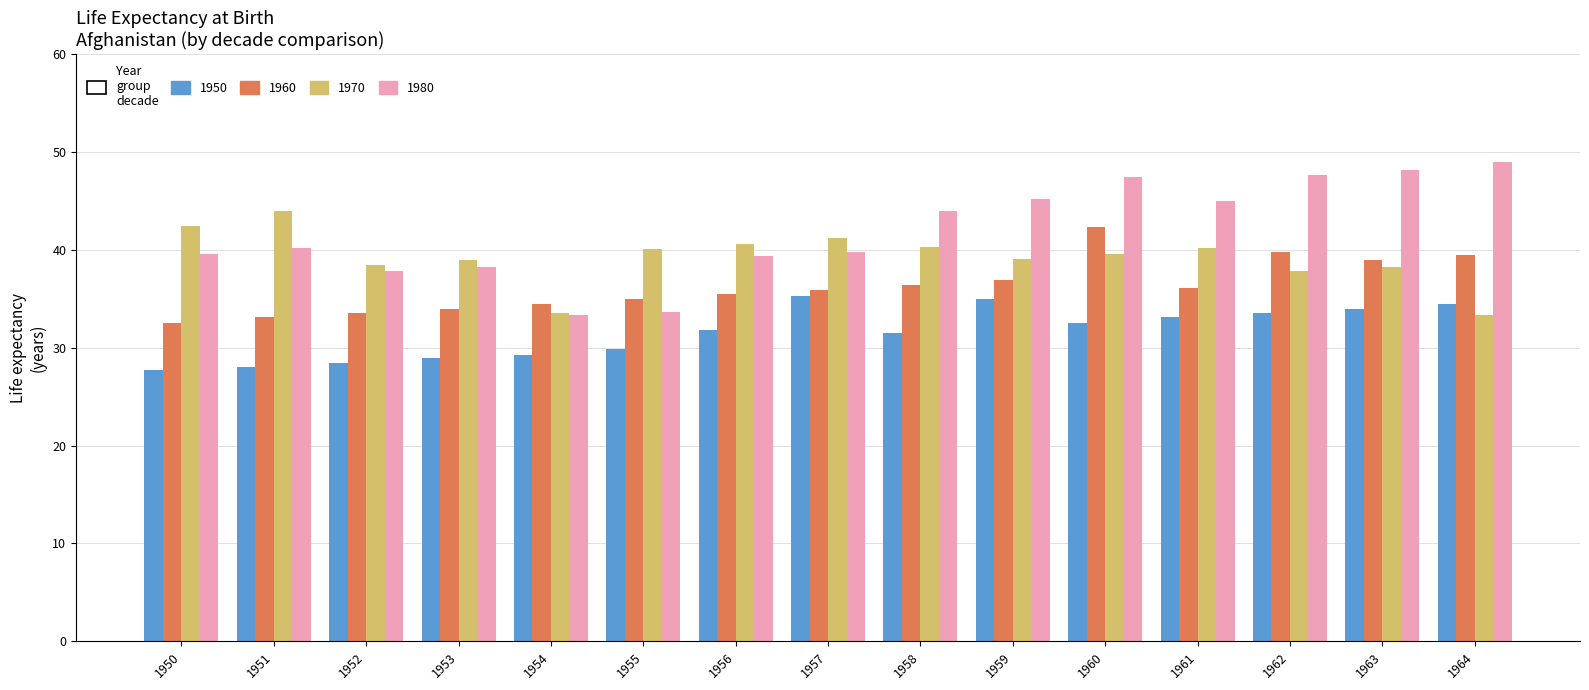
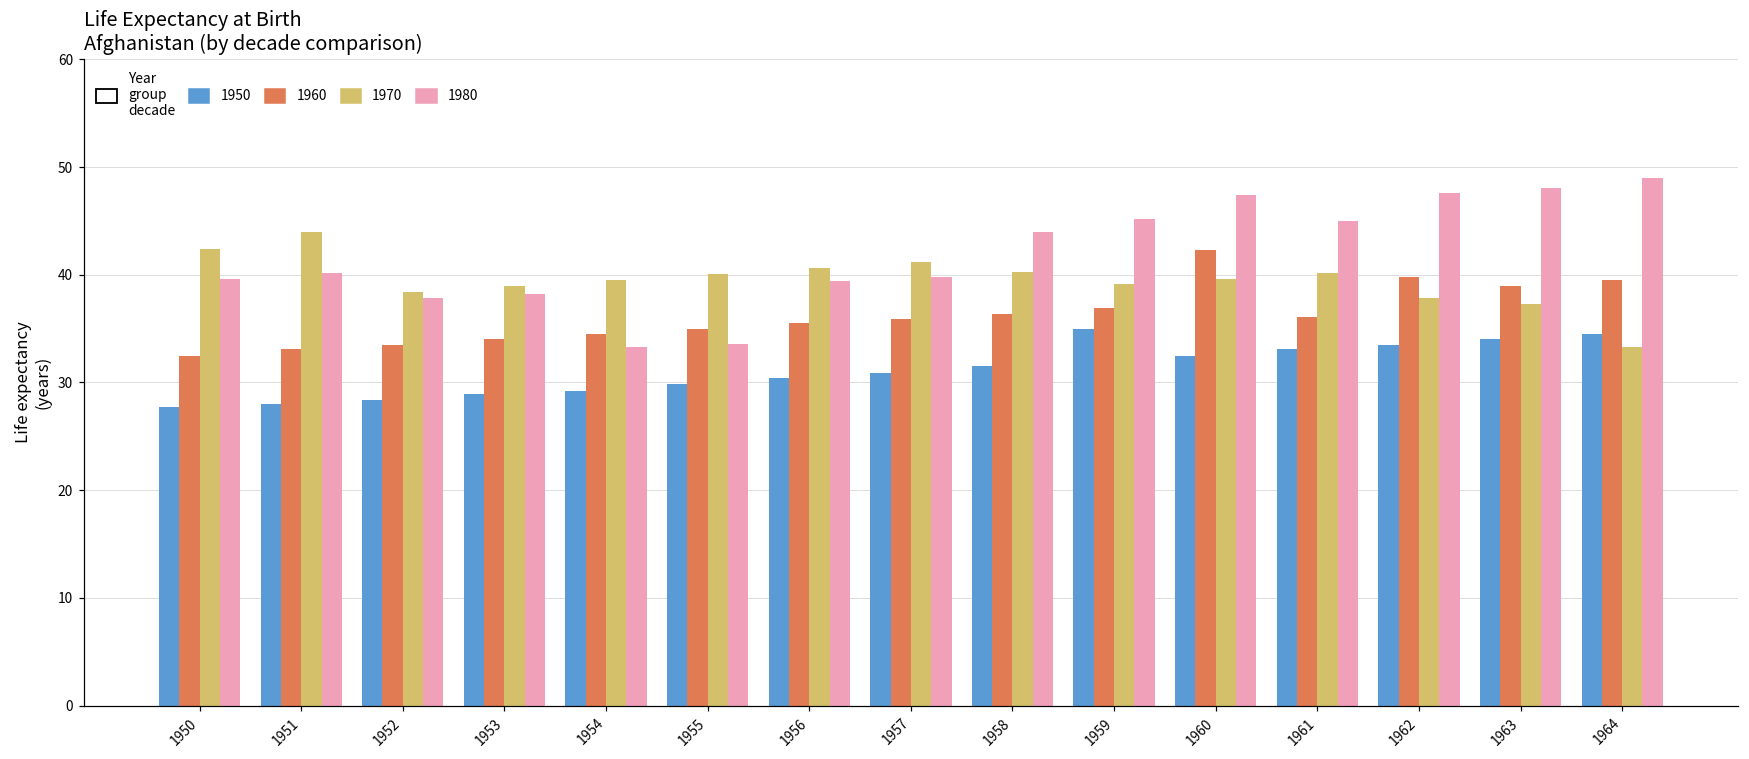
1970, 1954: 34 -> 40
1950, 1956: 32 -> 30
1950, 1957: 35 -> 31
1970, 1963: 38 -> 37
